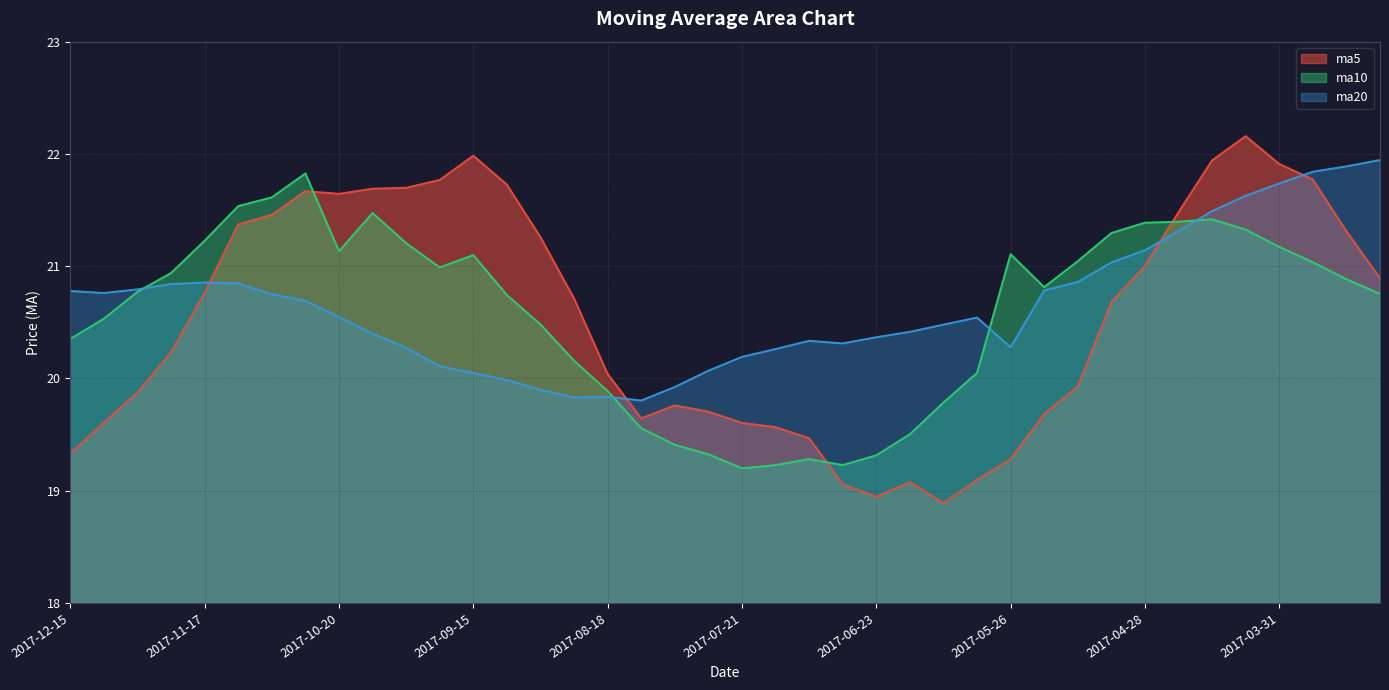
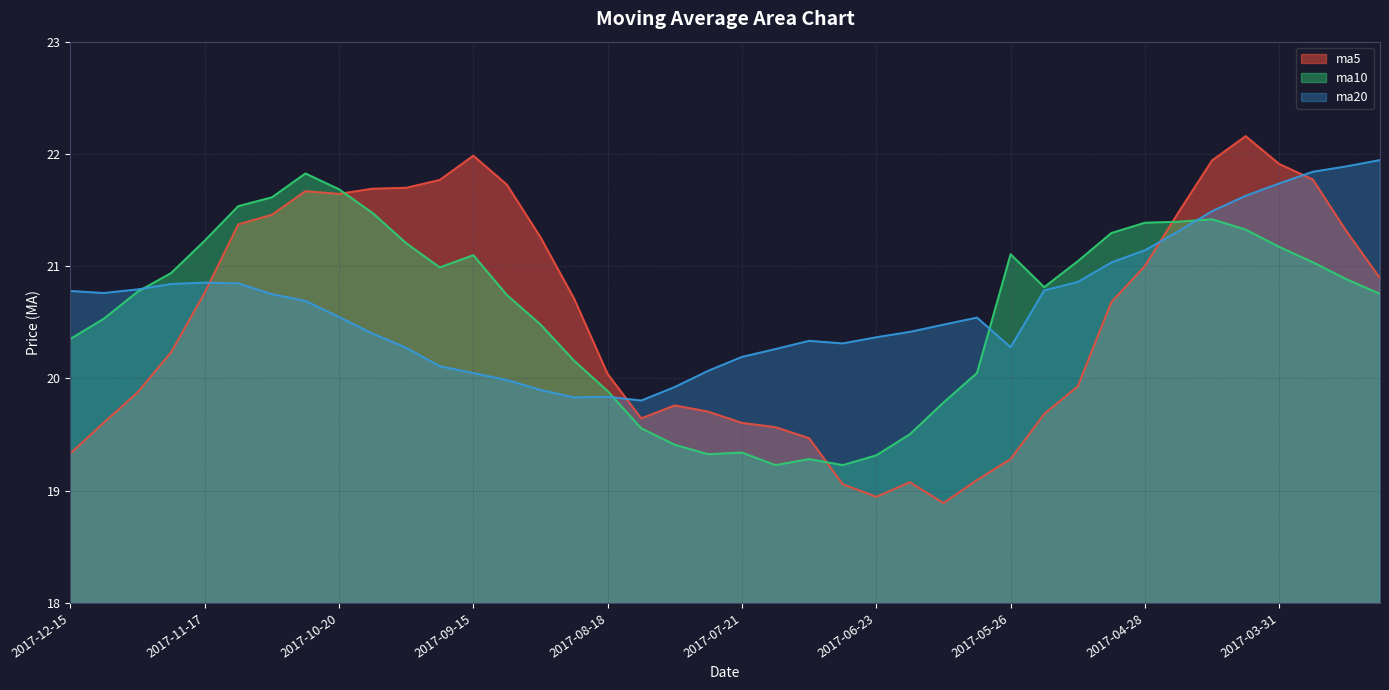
ma10, 2017-10-20: 21.13 -> 21.69
ma10, 2017-07-21: 19.20 -> 19.34
